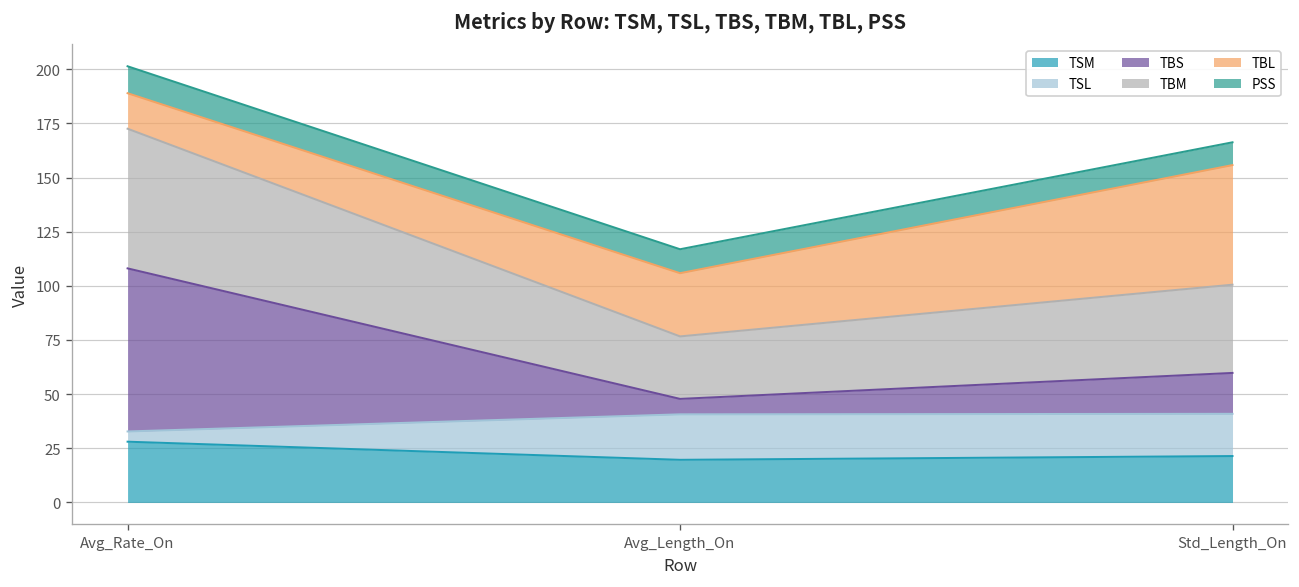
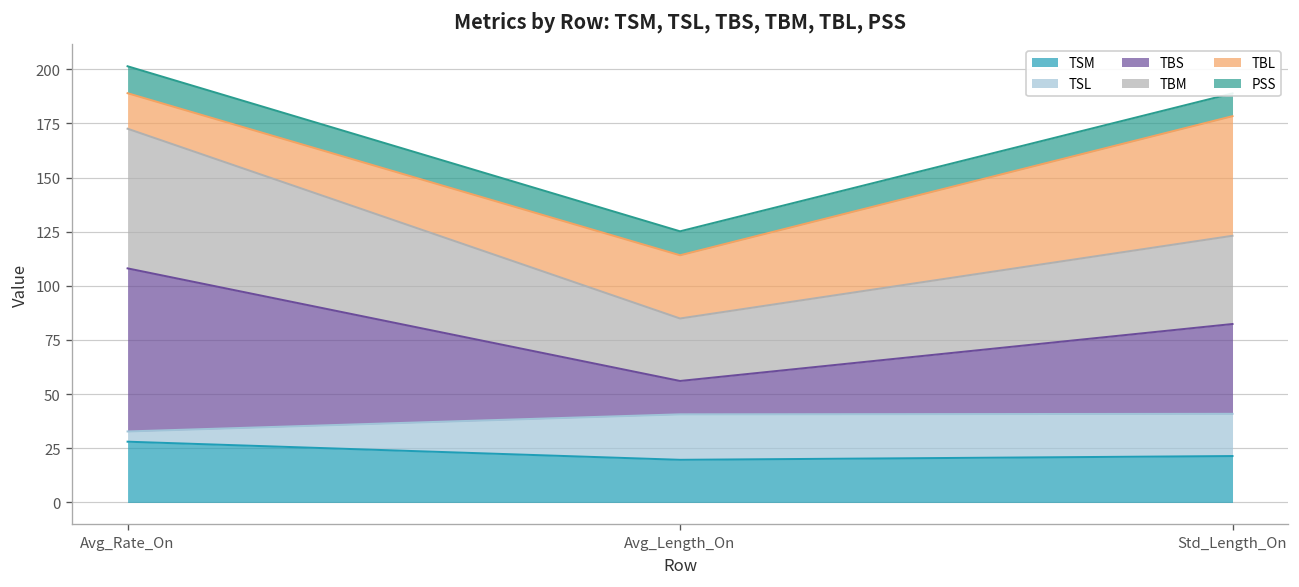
TBS, Avg_Length_On: 7 -> 15
TBS, Std_Length_On: 19 -> 41
